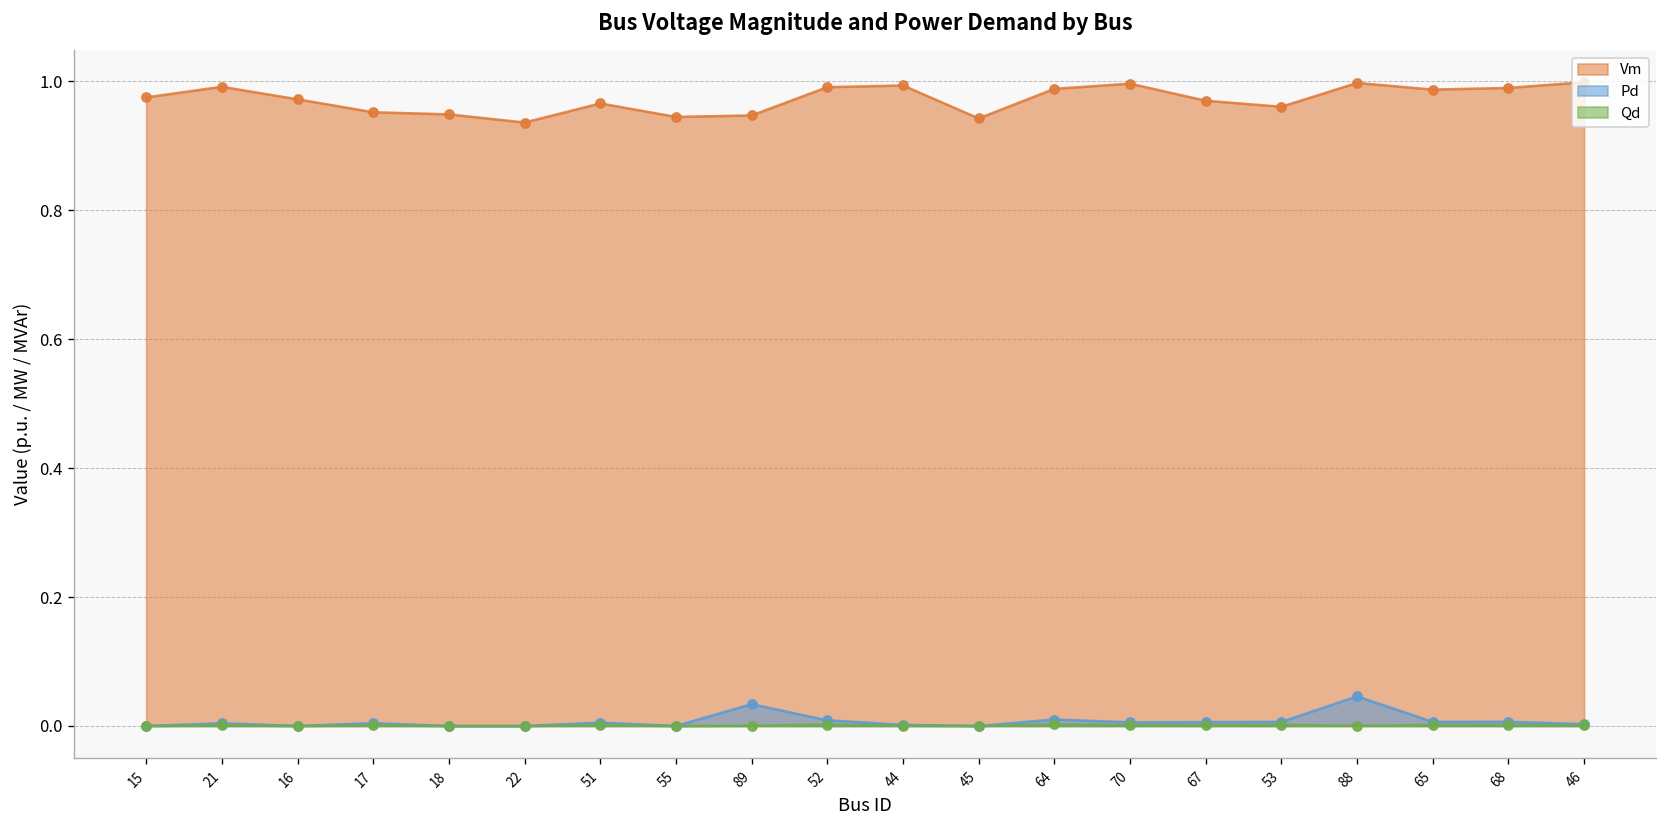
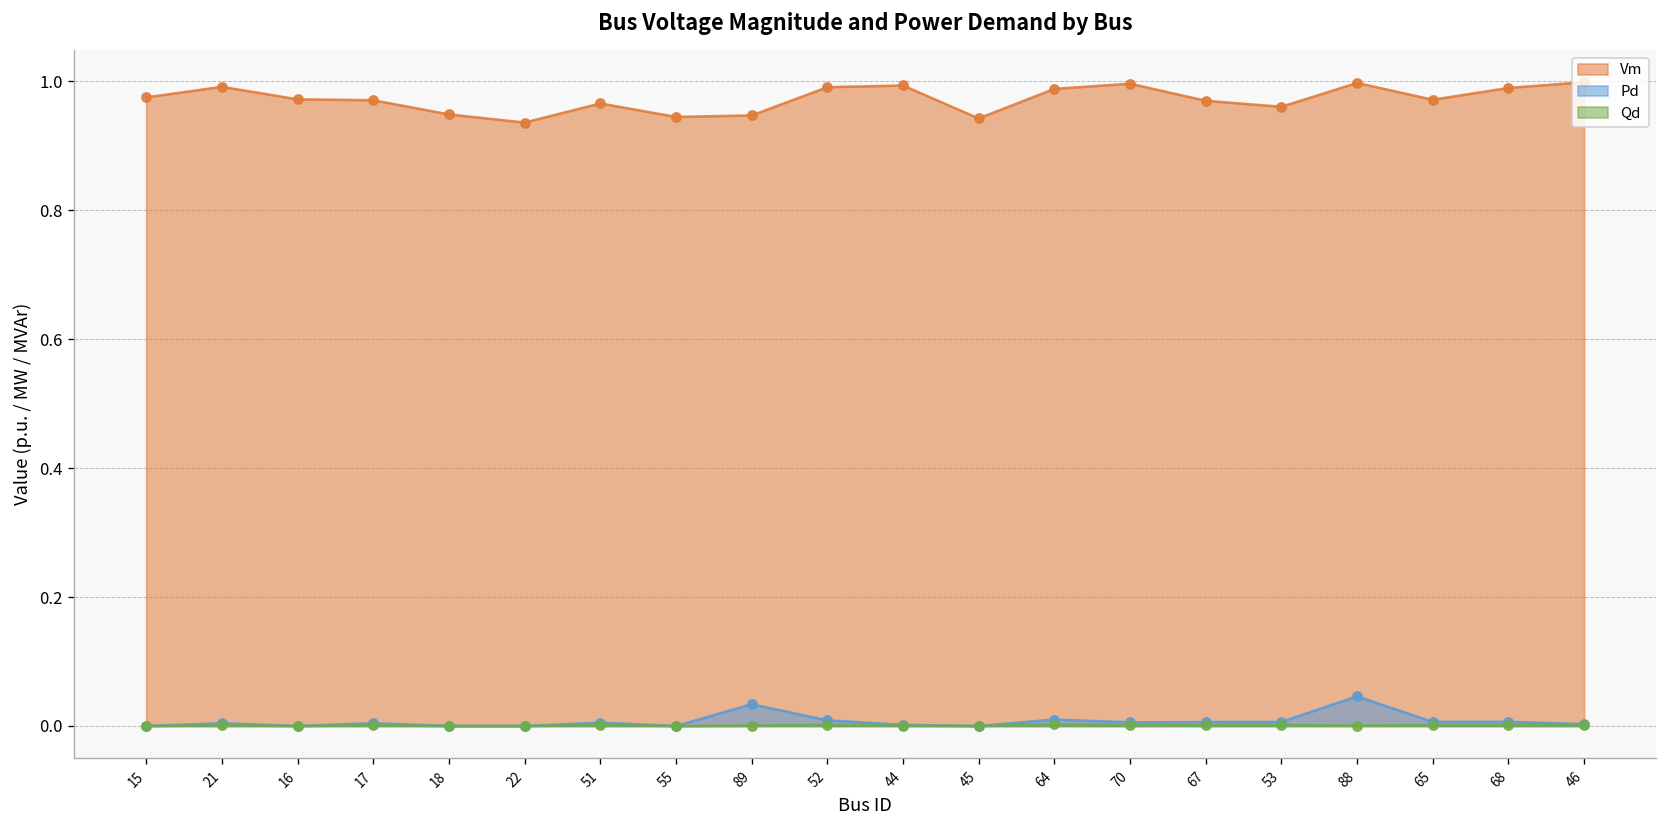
Vm, 17: 0.95 -> 0.97
Vm, 65: 0.99 -> 0.97
